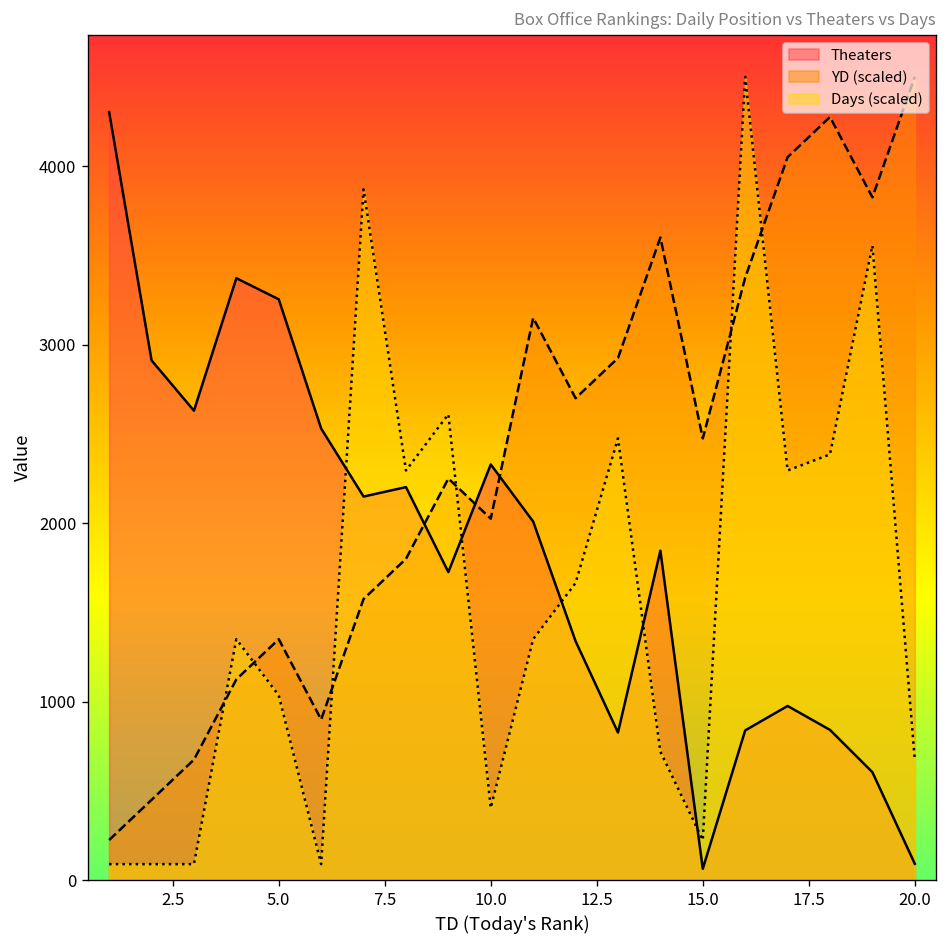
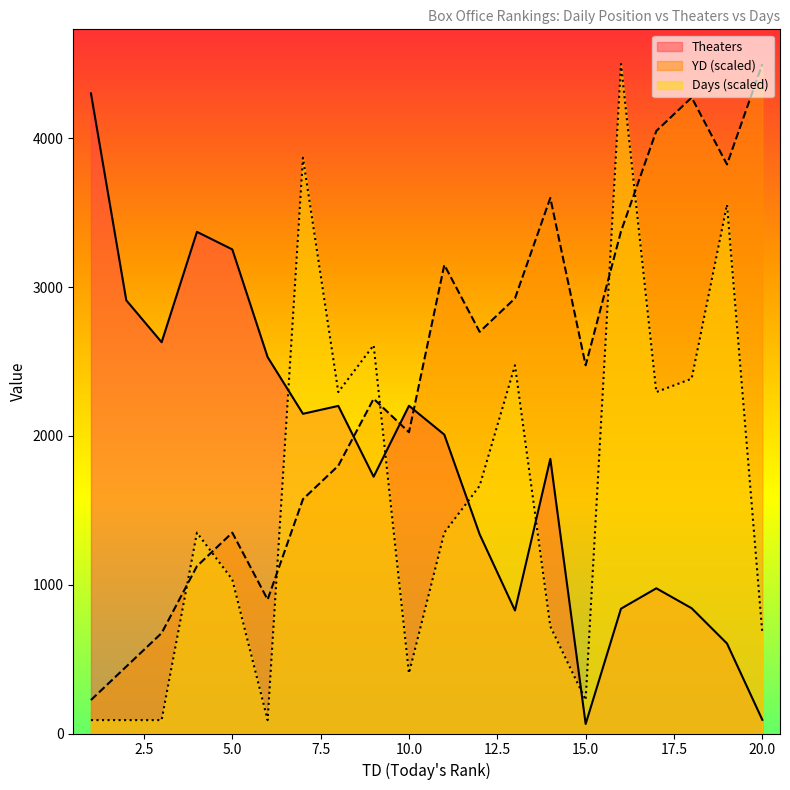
Theaters, 10.0: 2330 -> 2200
